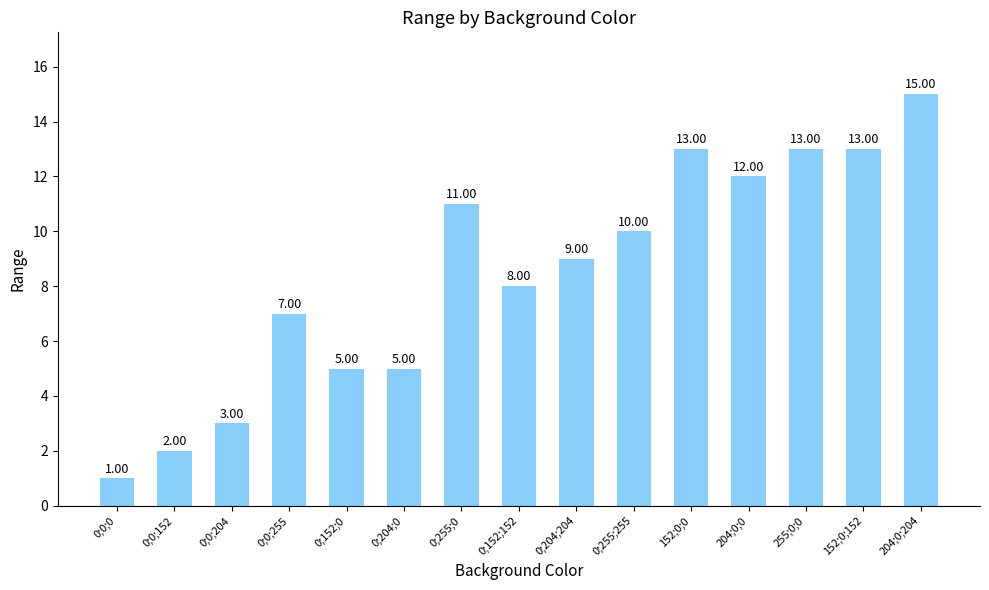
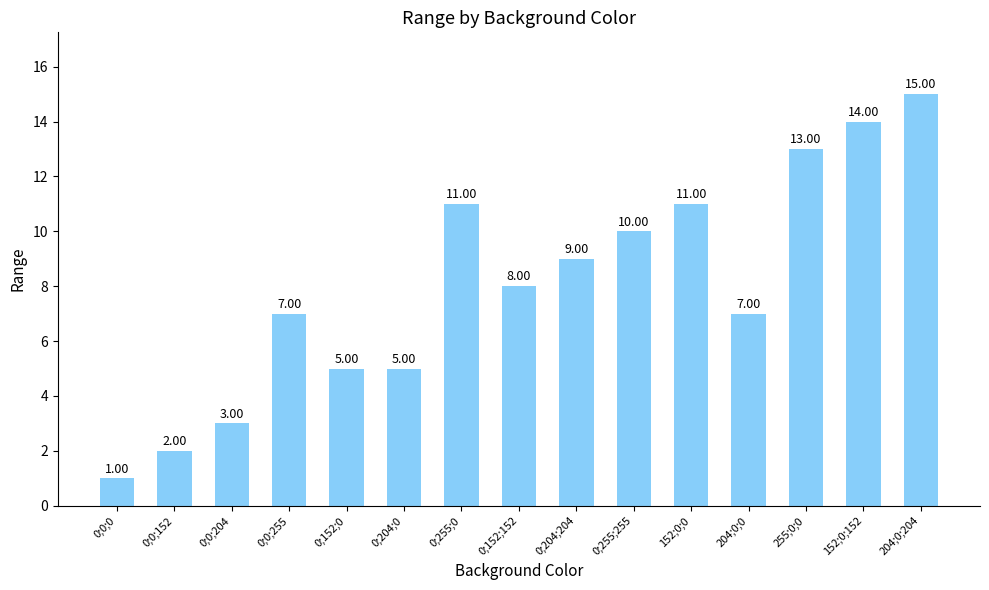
152;0;0: 13.00 -> 11.00
204;0;0: 12.00 -> 7.00
152;0;152: 13.00 -> 14.00
